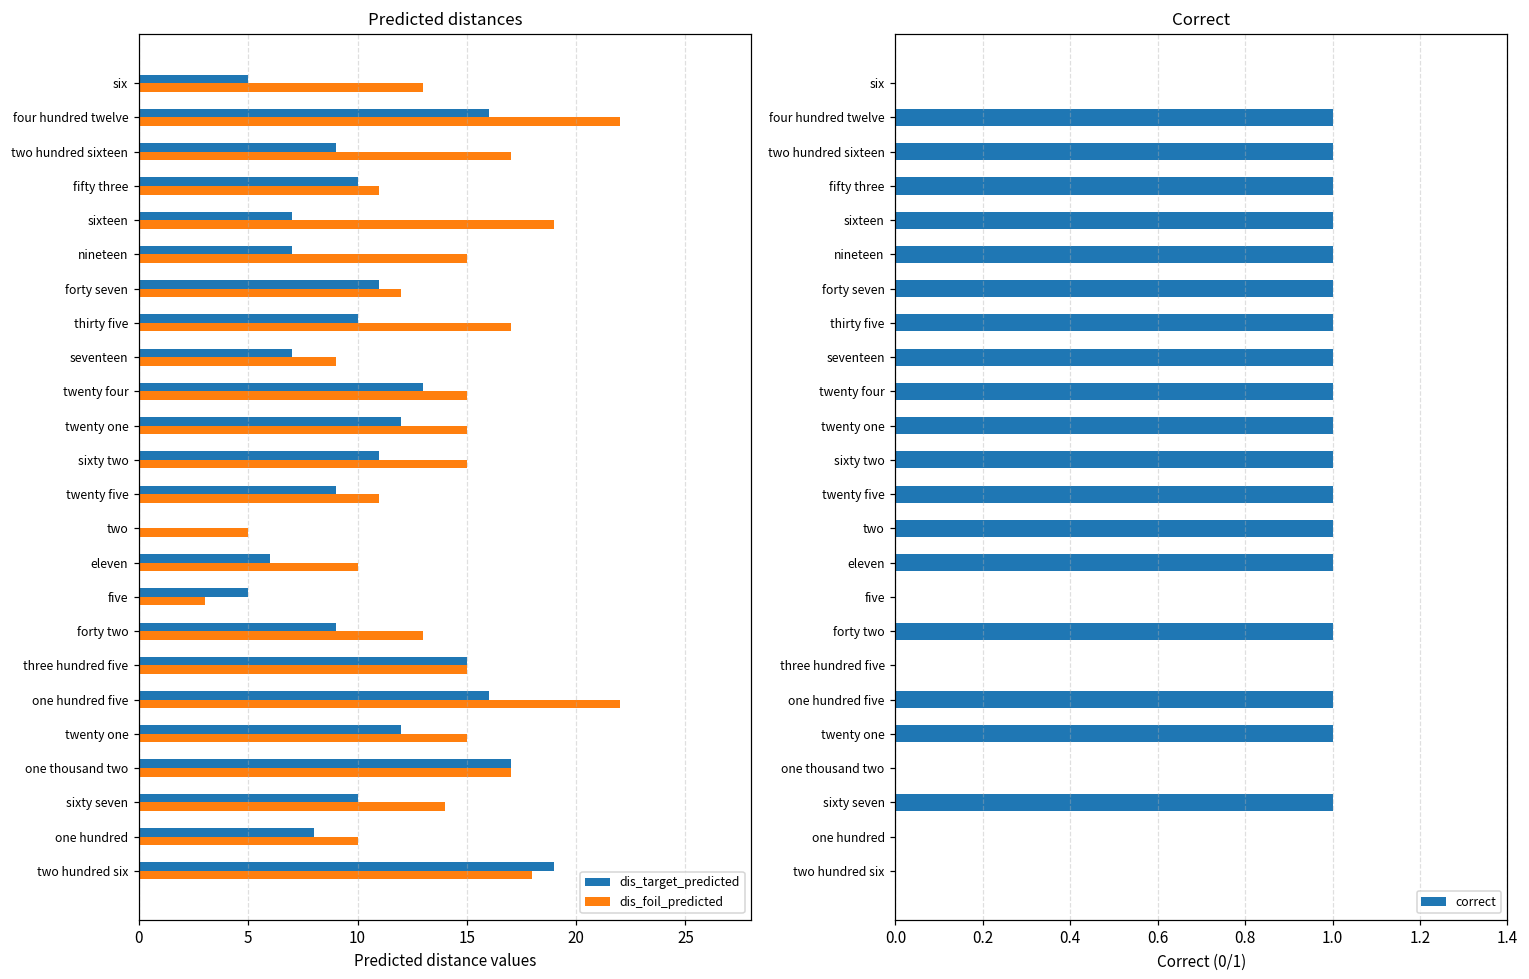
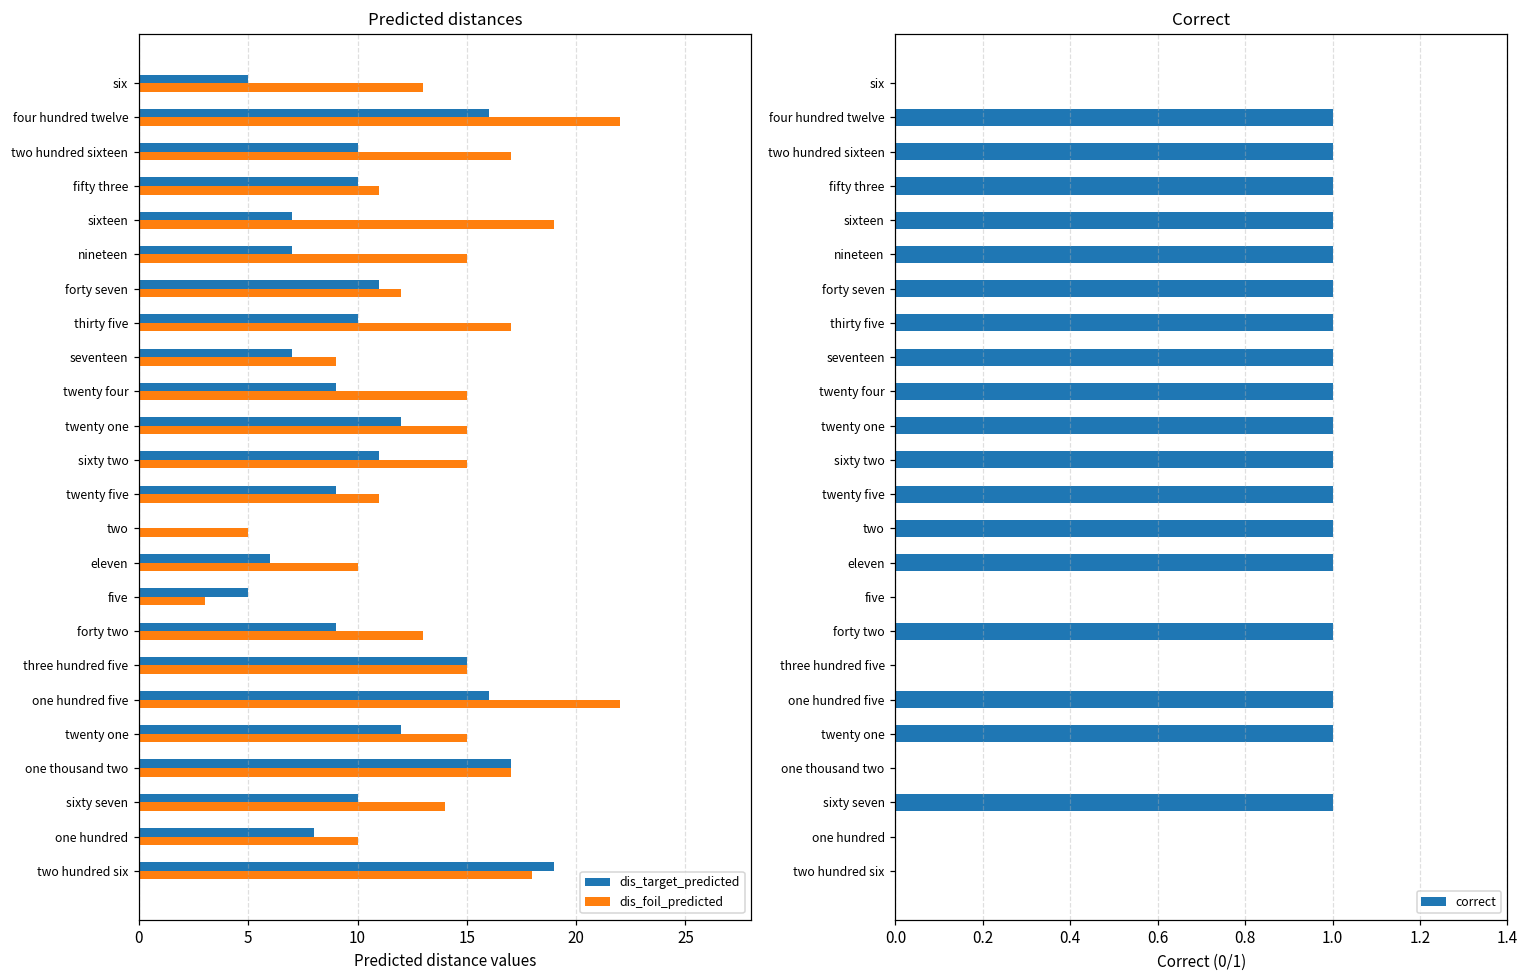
Predicted distances, dis_target_predicted, two hundred sixteen: 9 -> 10
Predicted distances, dis_target_predicted, twenty four: 13 -> 9
